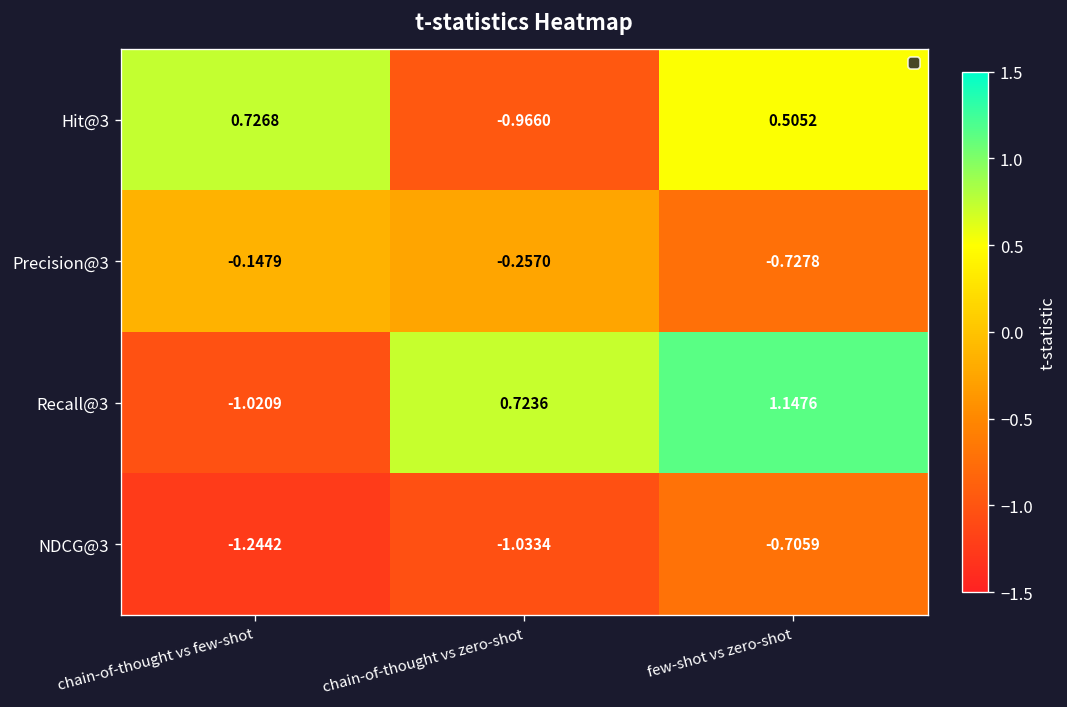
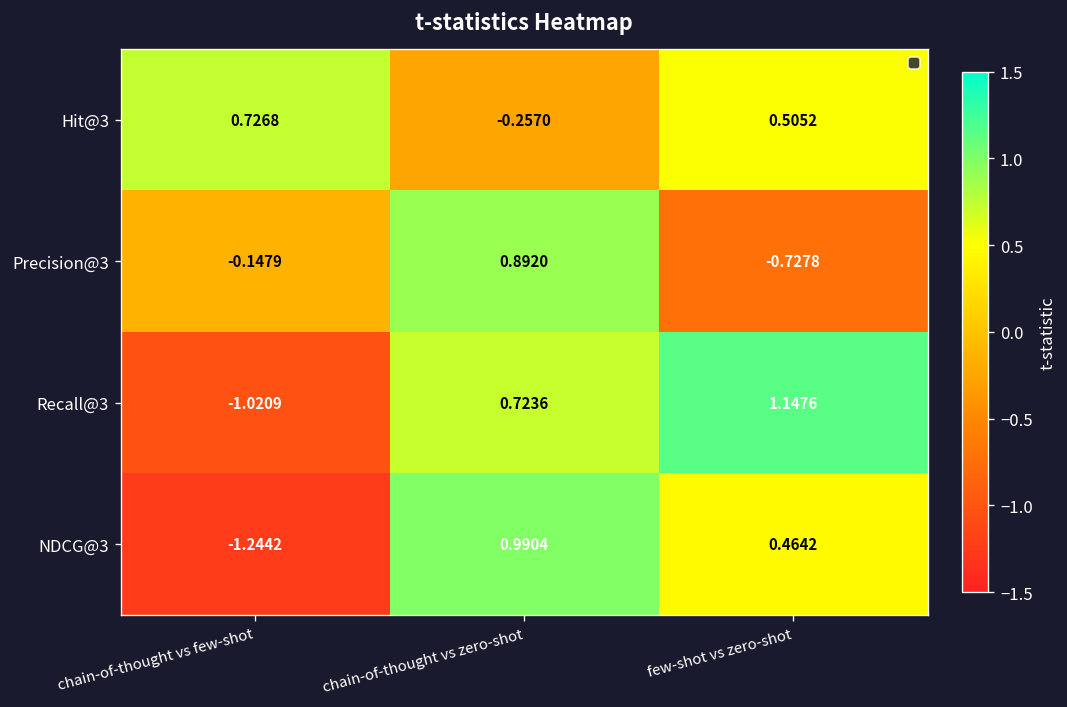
Hit@3, chain-of-thought vs zero-shot: -0.9660 -> -0.2570
Precision@3, chain-of-thought vs zero-shot: -0.2570 -> 0.8920
NDCG@3, chain-of-thought vs zero-shot: -1.0334 -> 0.9904
NDCG@3, few-shot vs zero-shot: -0.7059 -> 0.4642
